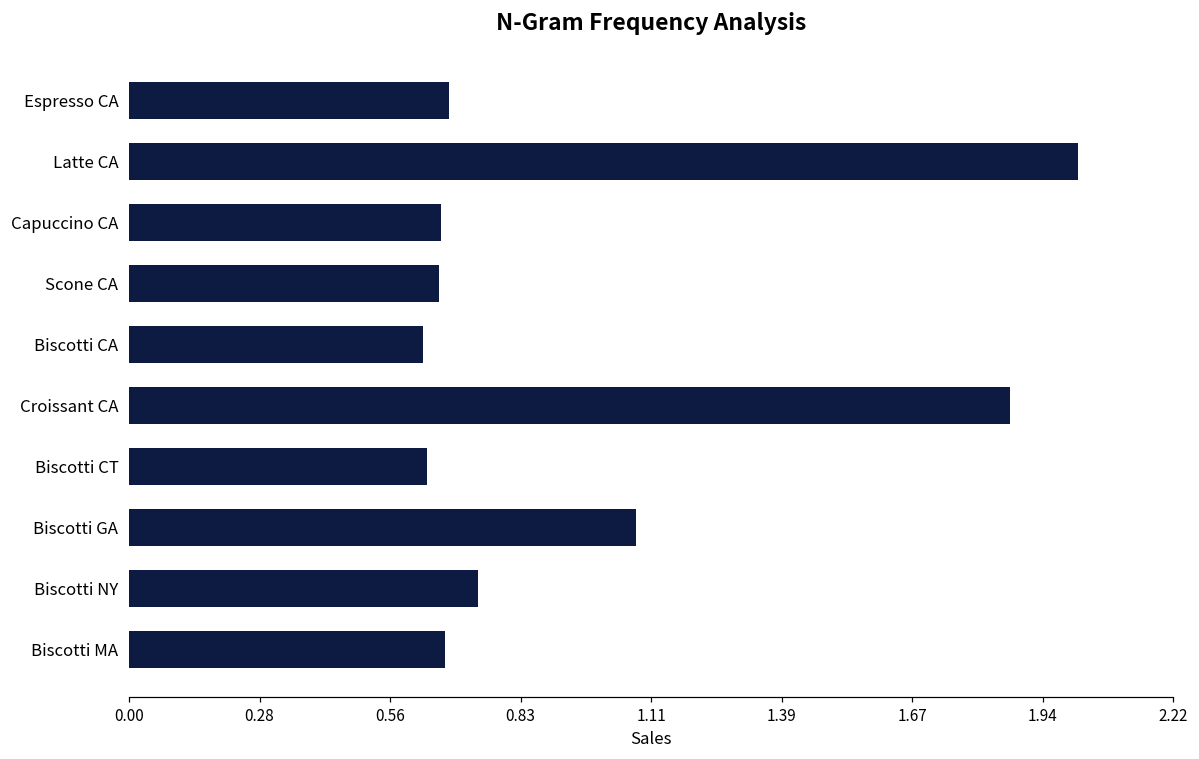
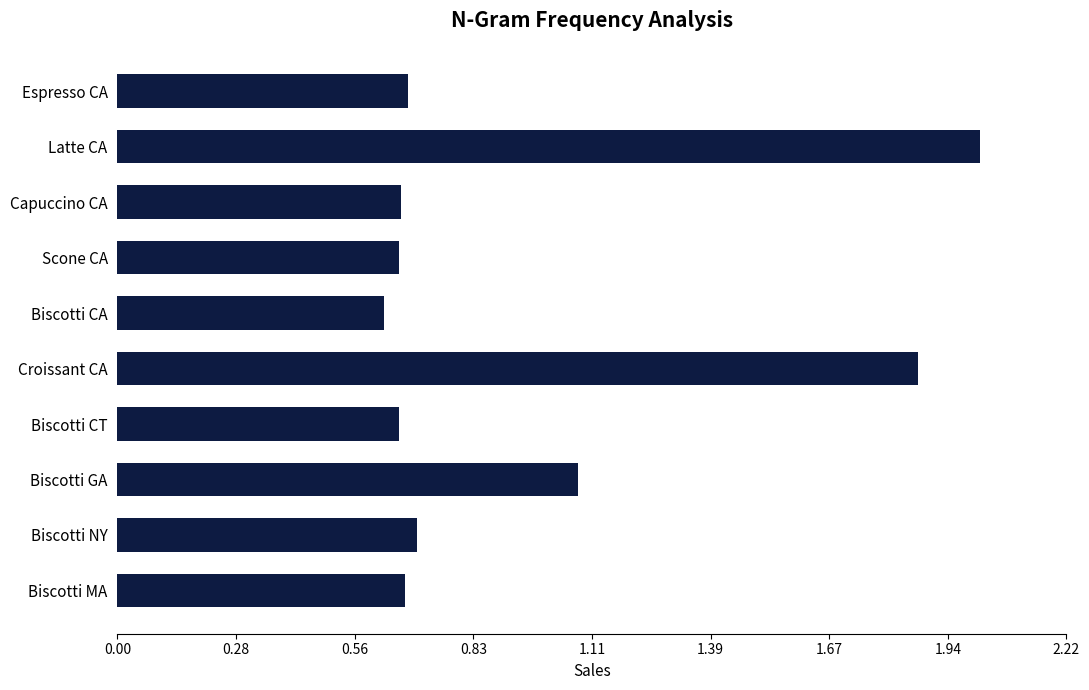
Biscotti CT: 0.63 -> 0.66
Biscotti NY: 0.74 -> 0.70
